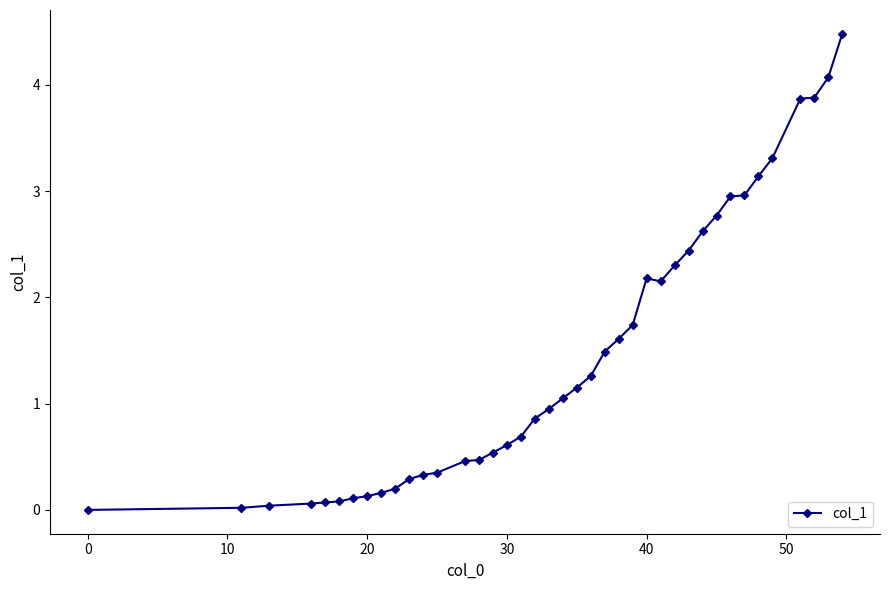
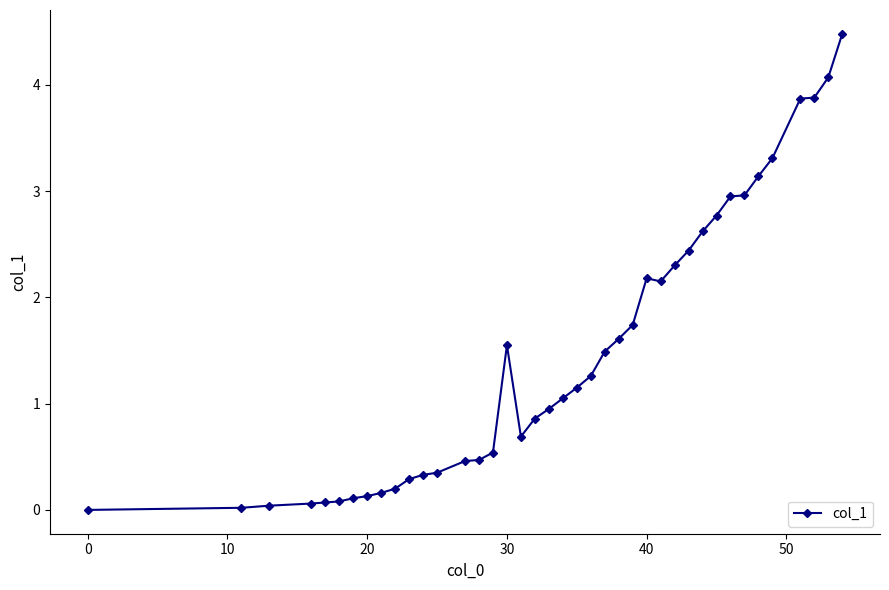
30: 0.61 -> 1.55
